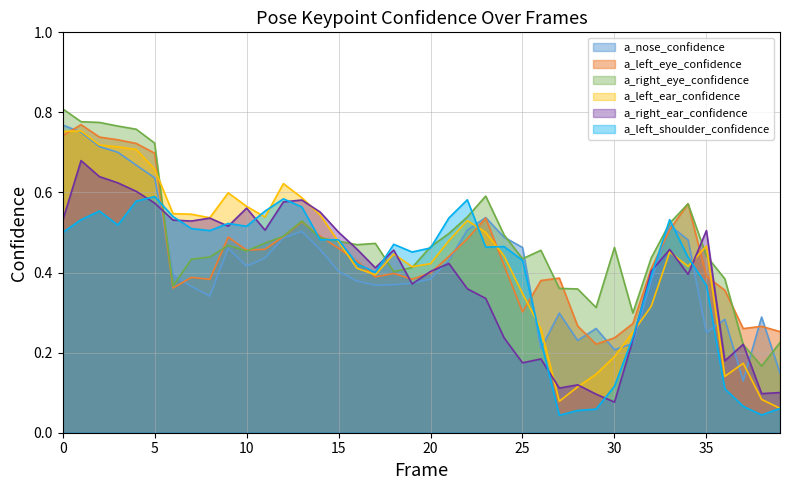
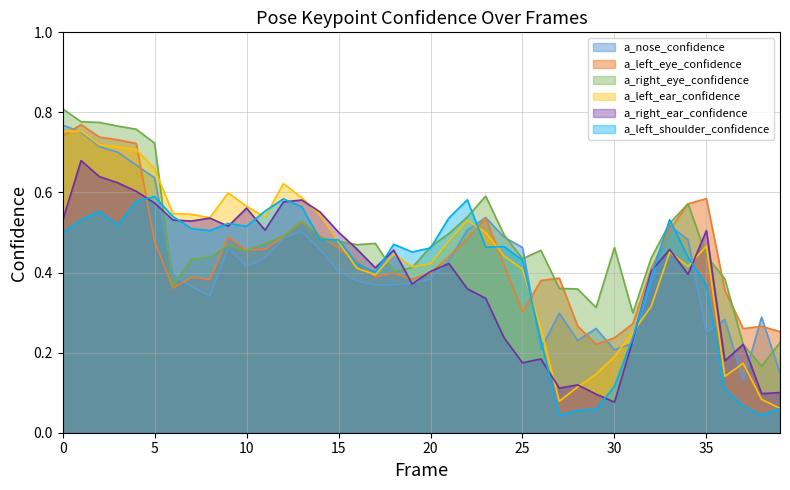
a_left_eye_confidence, 5: 0.70 -> 0.48
a_left_ear_confidence, 25: 0.35 -> 0.41
a_left_eye_confidence, 35: 0.39 -> 0.58
